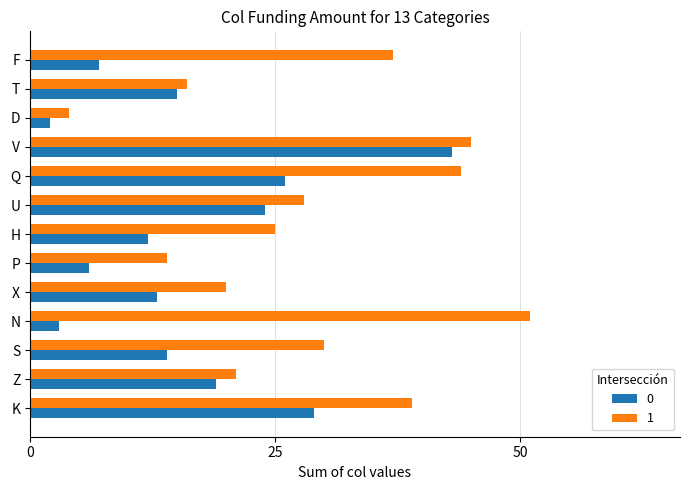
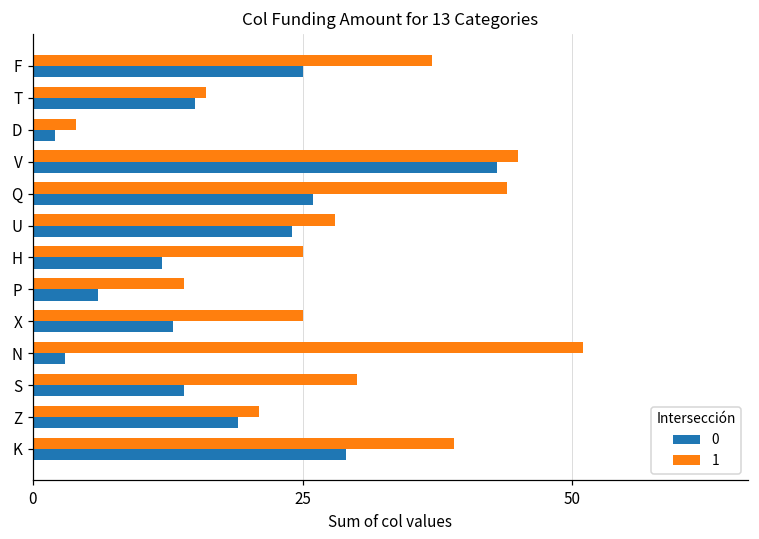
0, F: 7 -> 25
1, X: 20 -> 25
